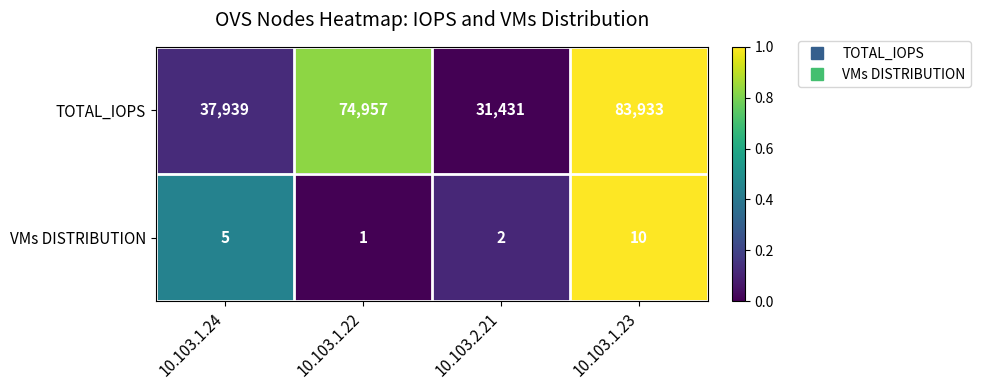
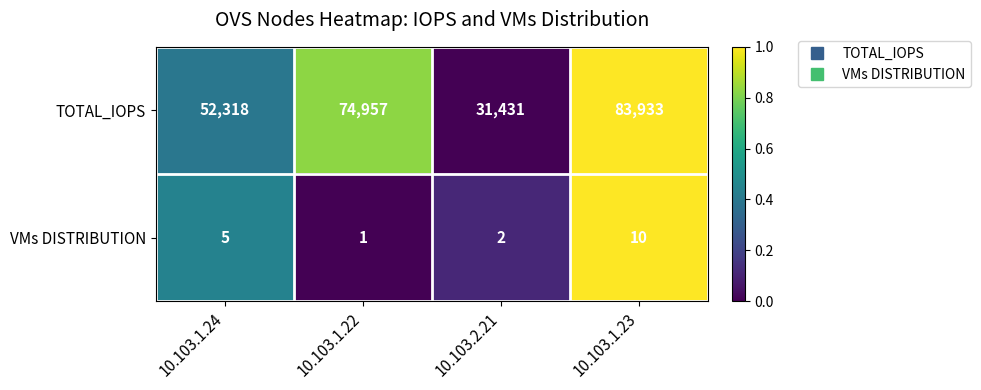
TOTAL_IOPS, 10.103.1.24: 37,939 -> 52,318
